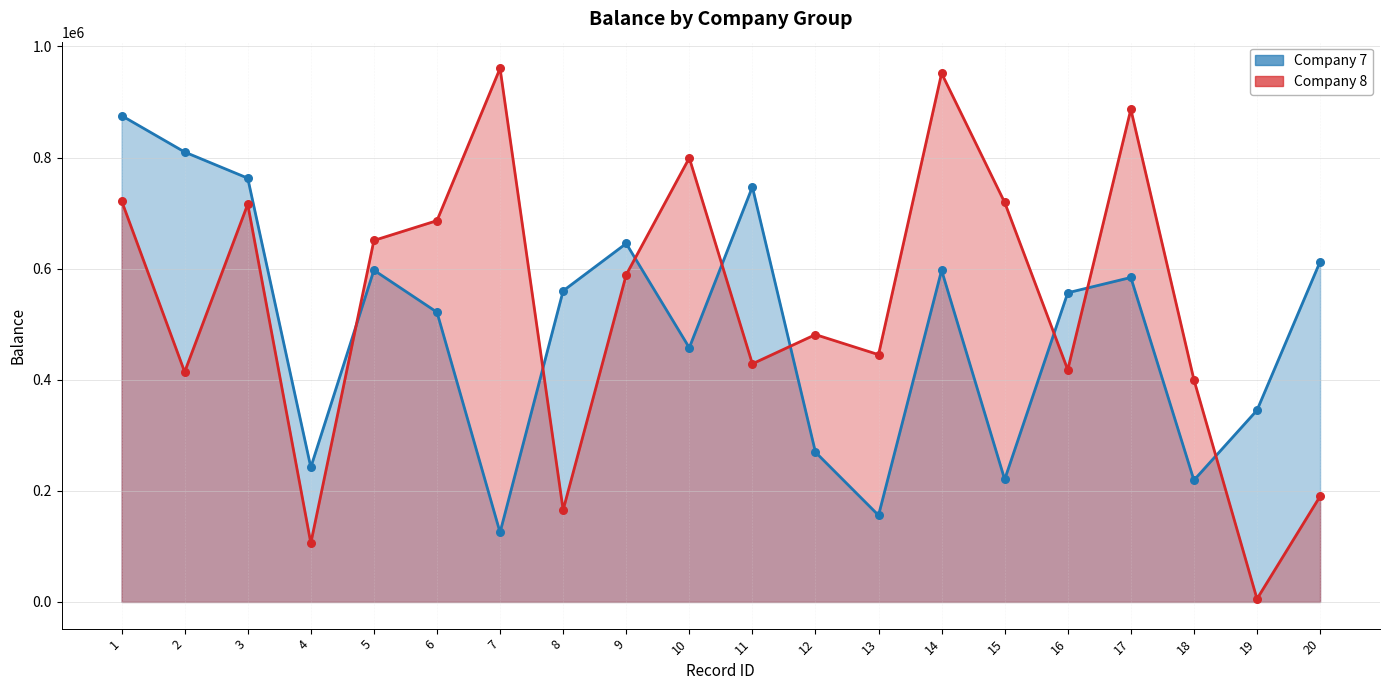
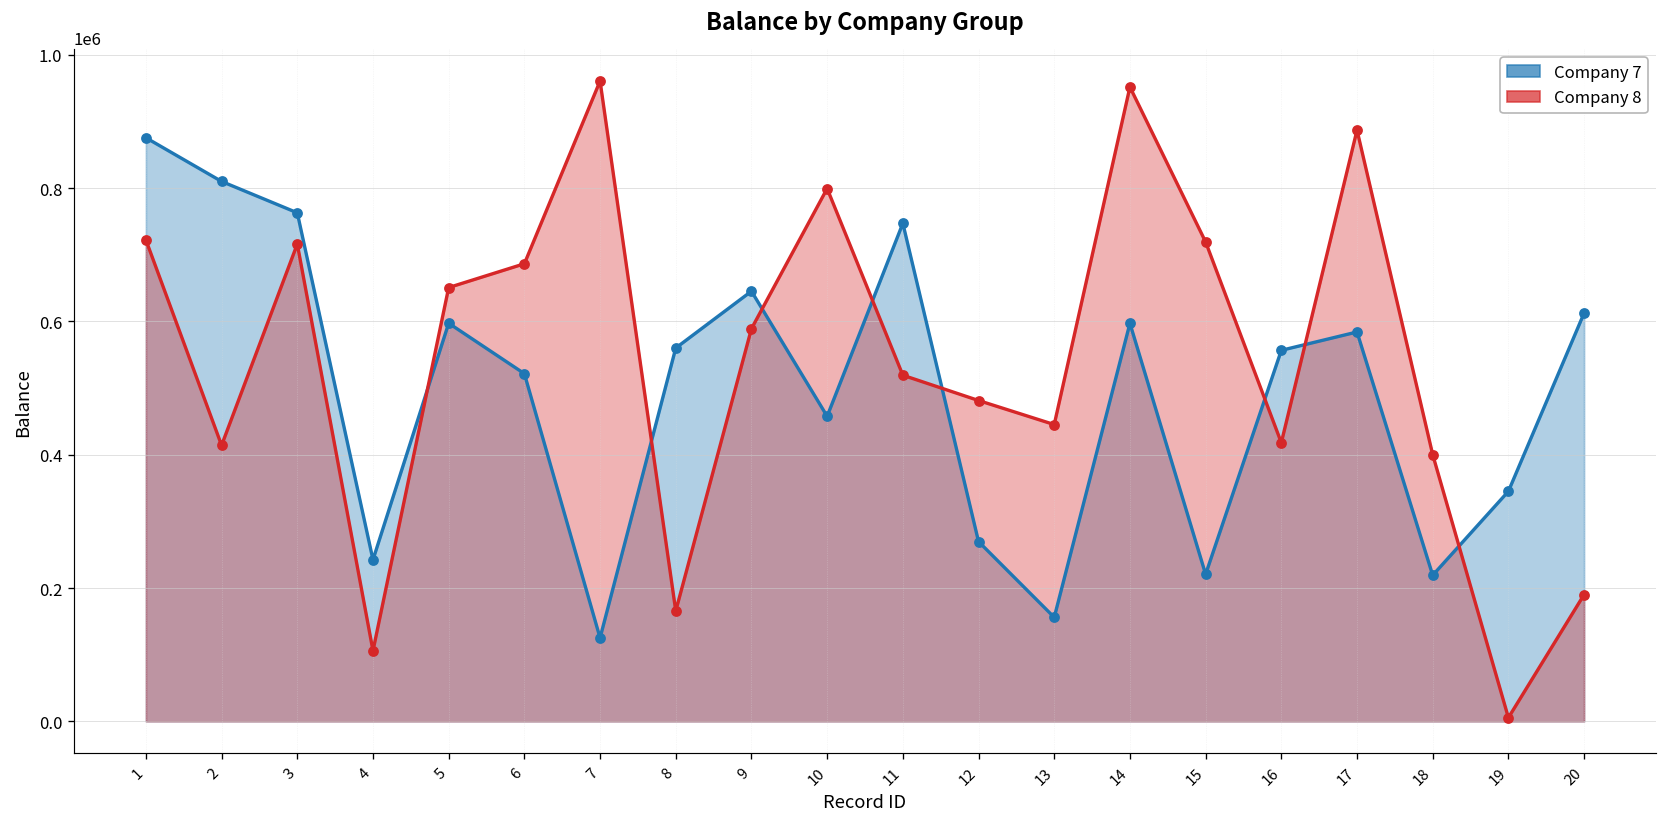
Company 8, 11: 430000 -> 520000
